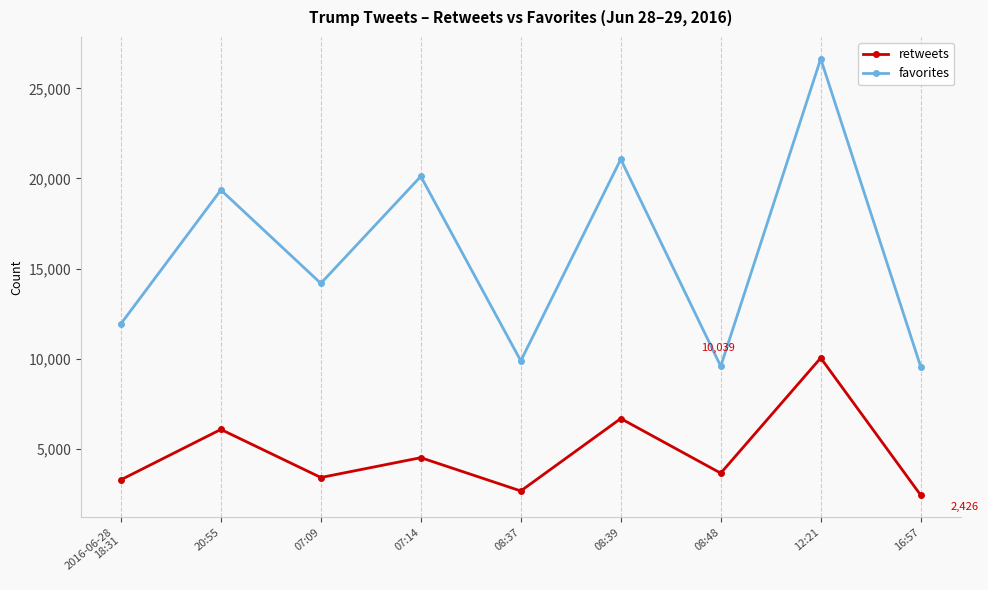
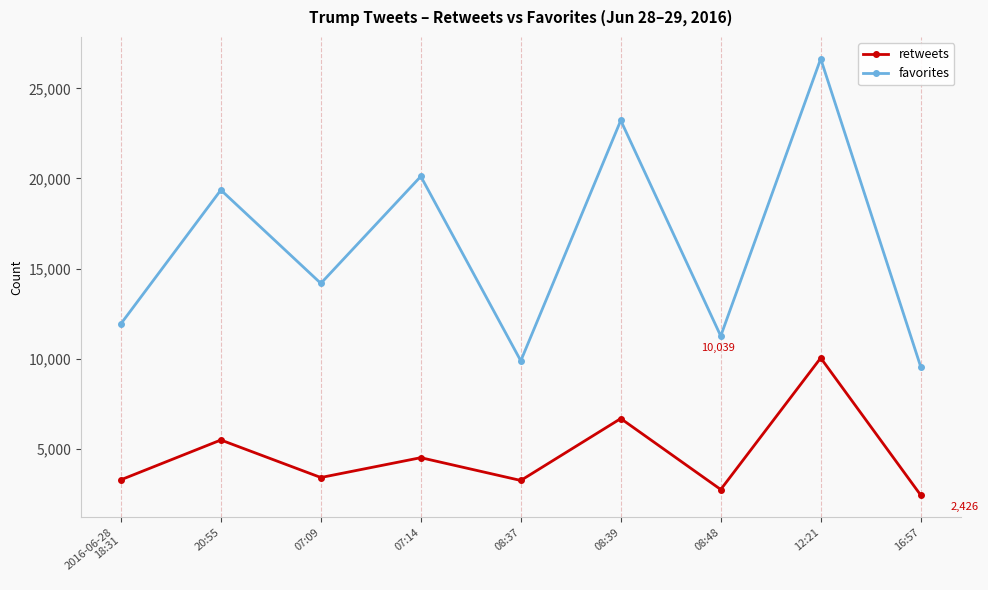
retweets, 20:55: 6,100 -> 5,500
retweets, 08:37: 2,700 -> 3,200
favorites, 08:39: 21,100 -> 23,200
retweets, 08:48: 3,600 -> 2,700
favorites, 08:48: 9,600 -> 11,300
